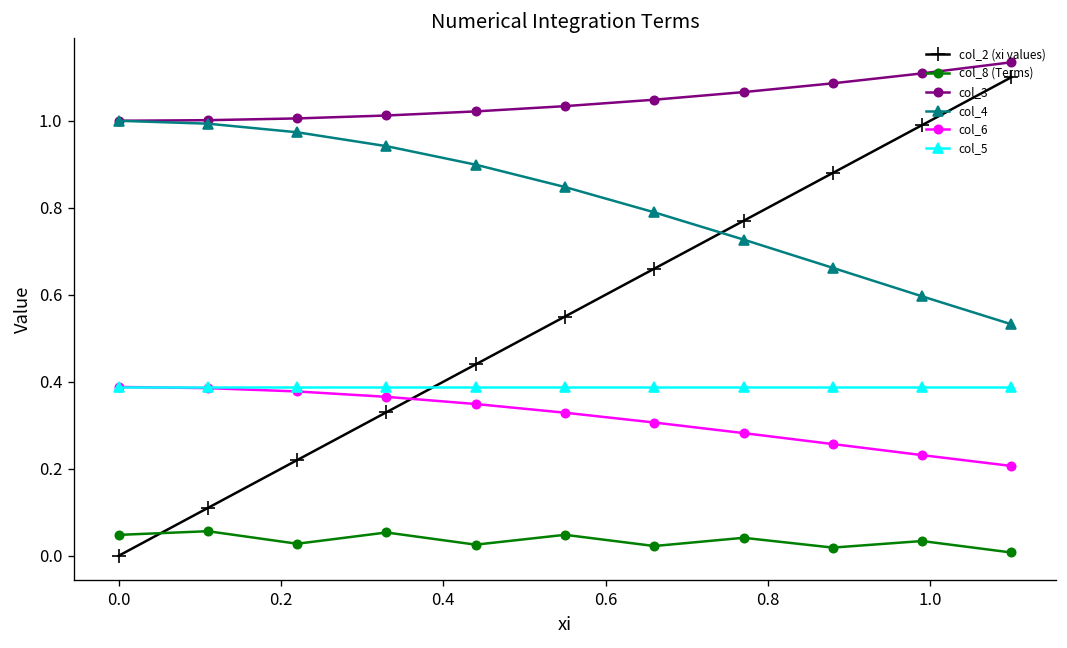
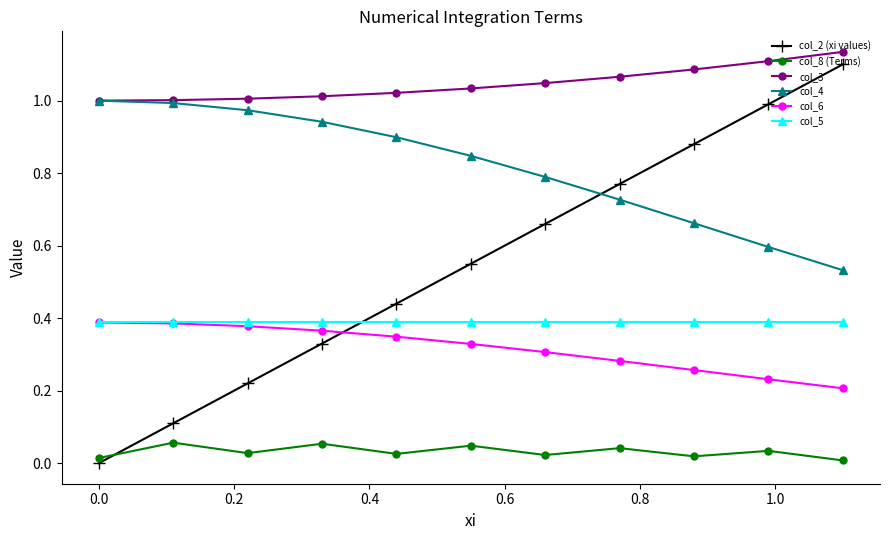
col_8 (Terms), 0.0: 0.05 -> 0.01
